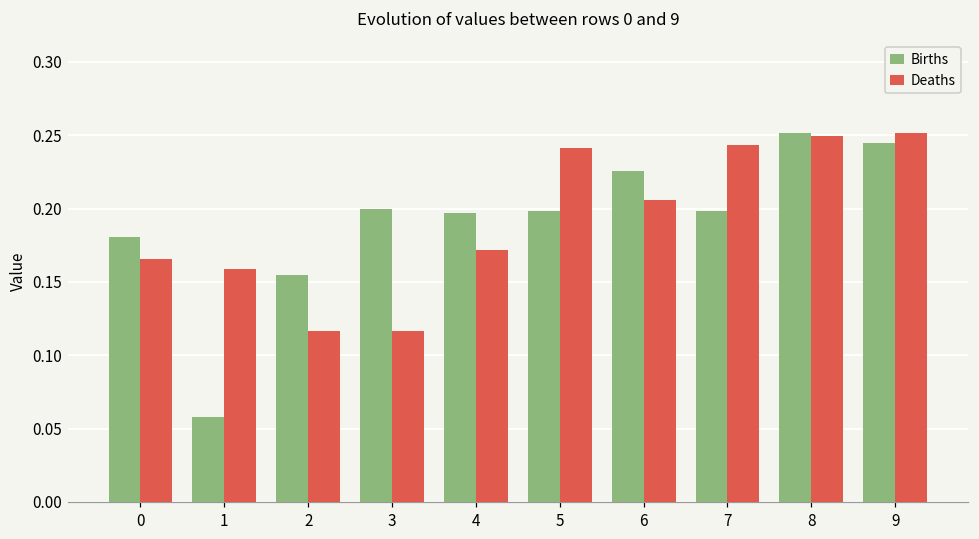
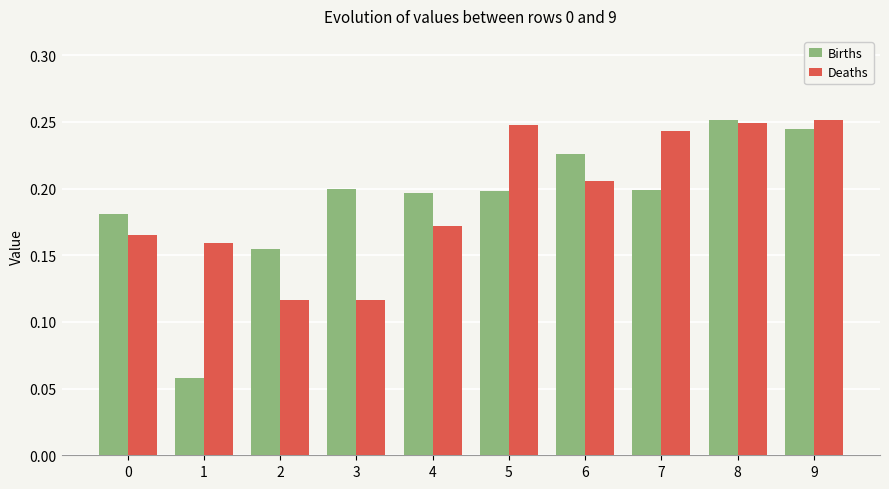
Deaths, 5: 0.241 -> 0.248
